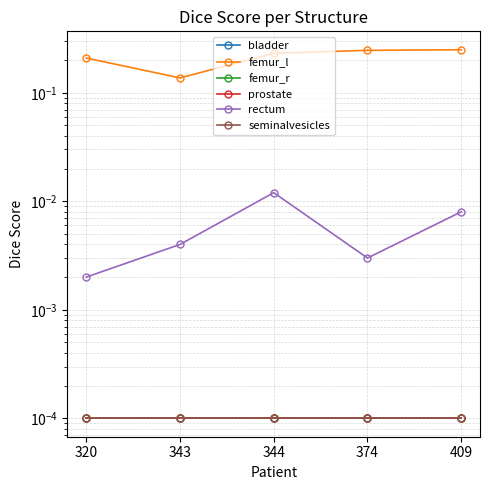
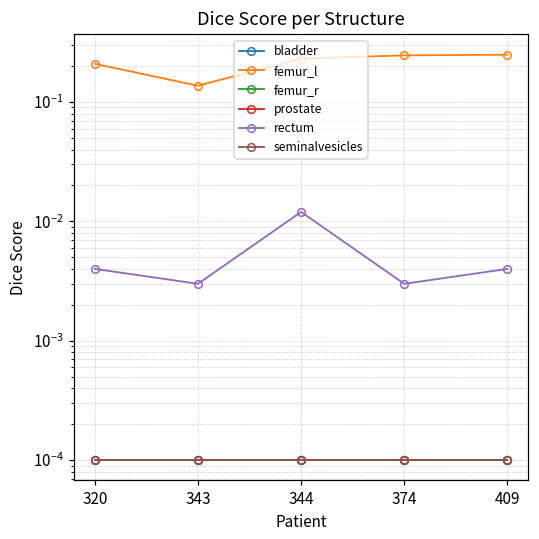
rectum, 320: 0.002 -> 0.004
rectum, 343: 0.004 -> 0.003
rectum, 409: 0.008 -> 0.004
